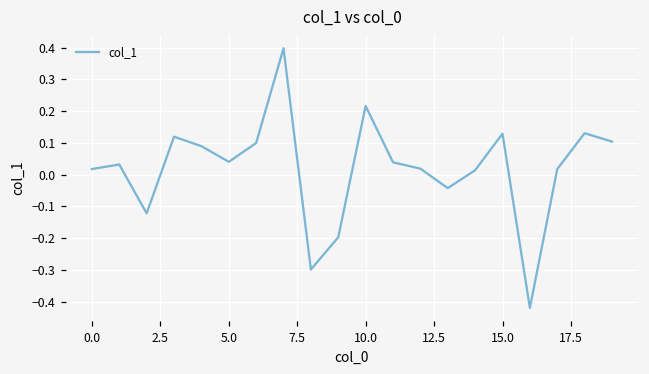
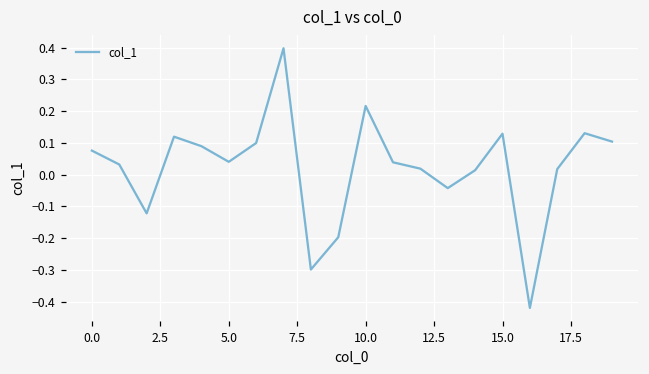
0.0: 0.02 -> 0.08
